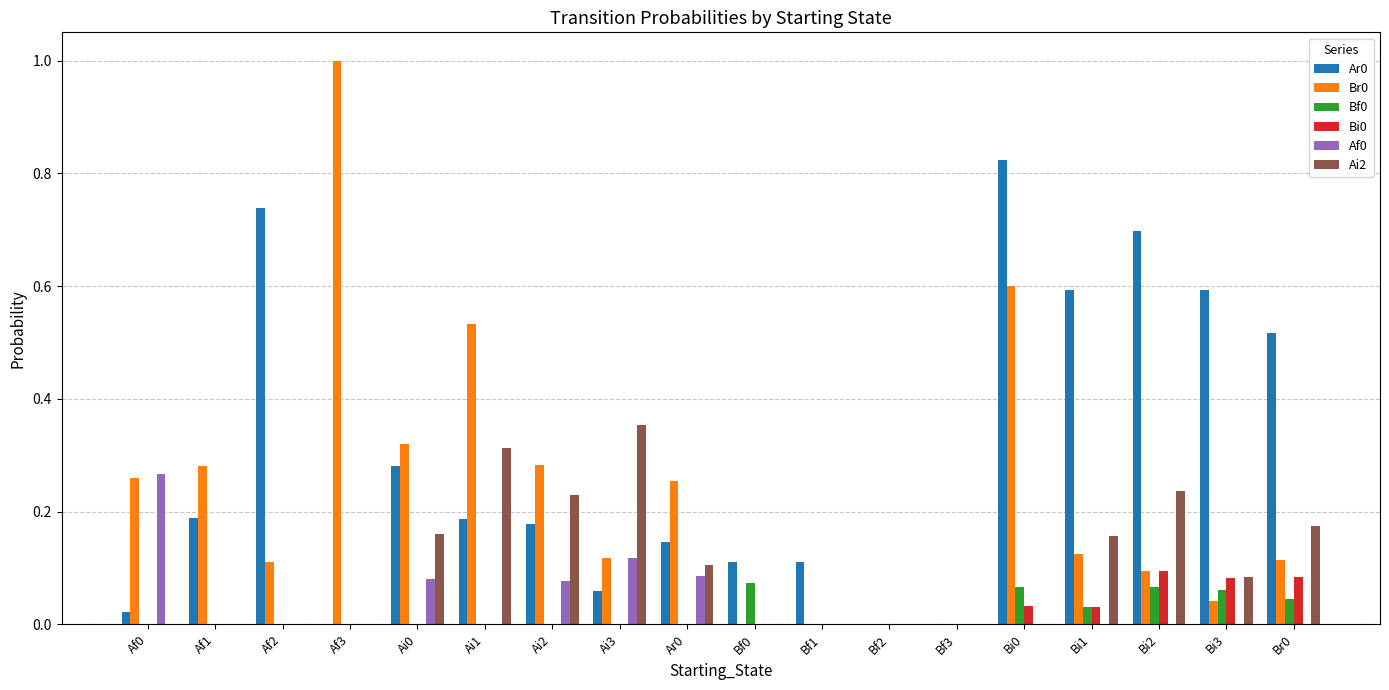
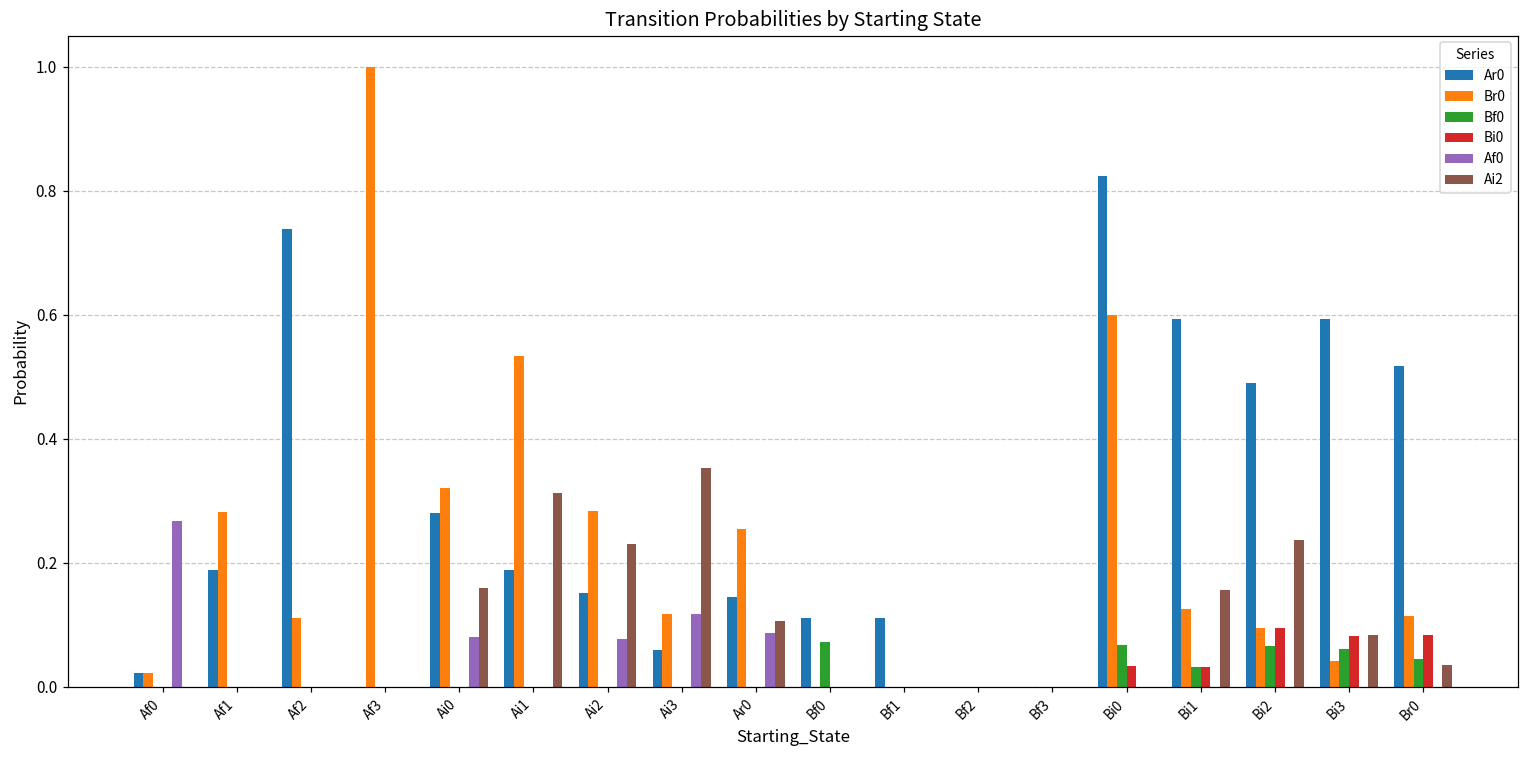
Br0, Af0: 0.26 -> 0.02
Ar0, Ai2: 0.18 -> 0.15
Ar0, Bi2: 0.70 -> 0.49
Ai2, Br0: 0.17 -> 0.04
